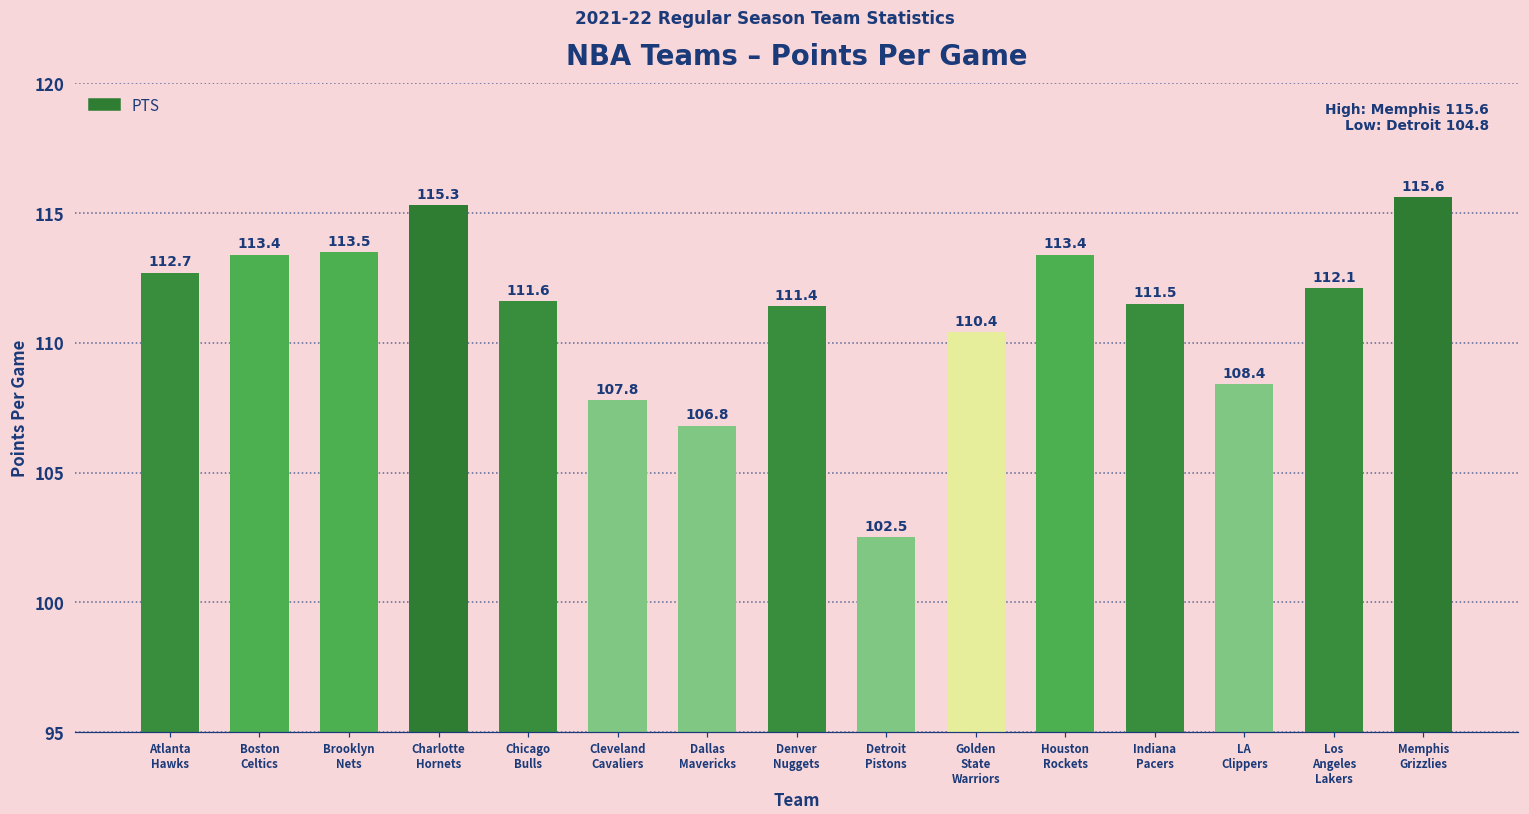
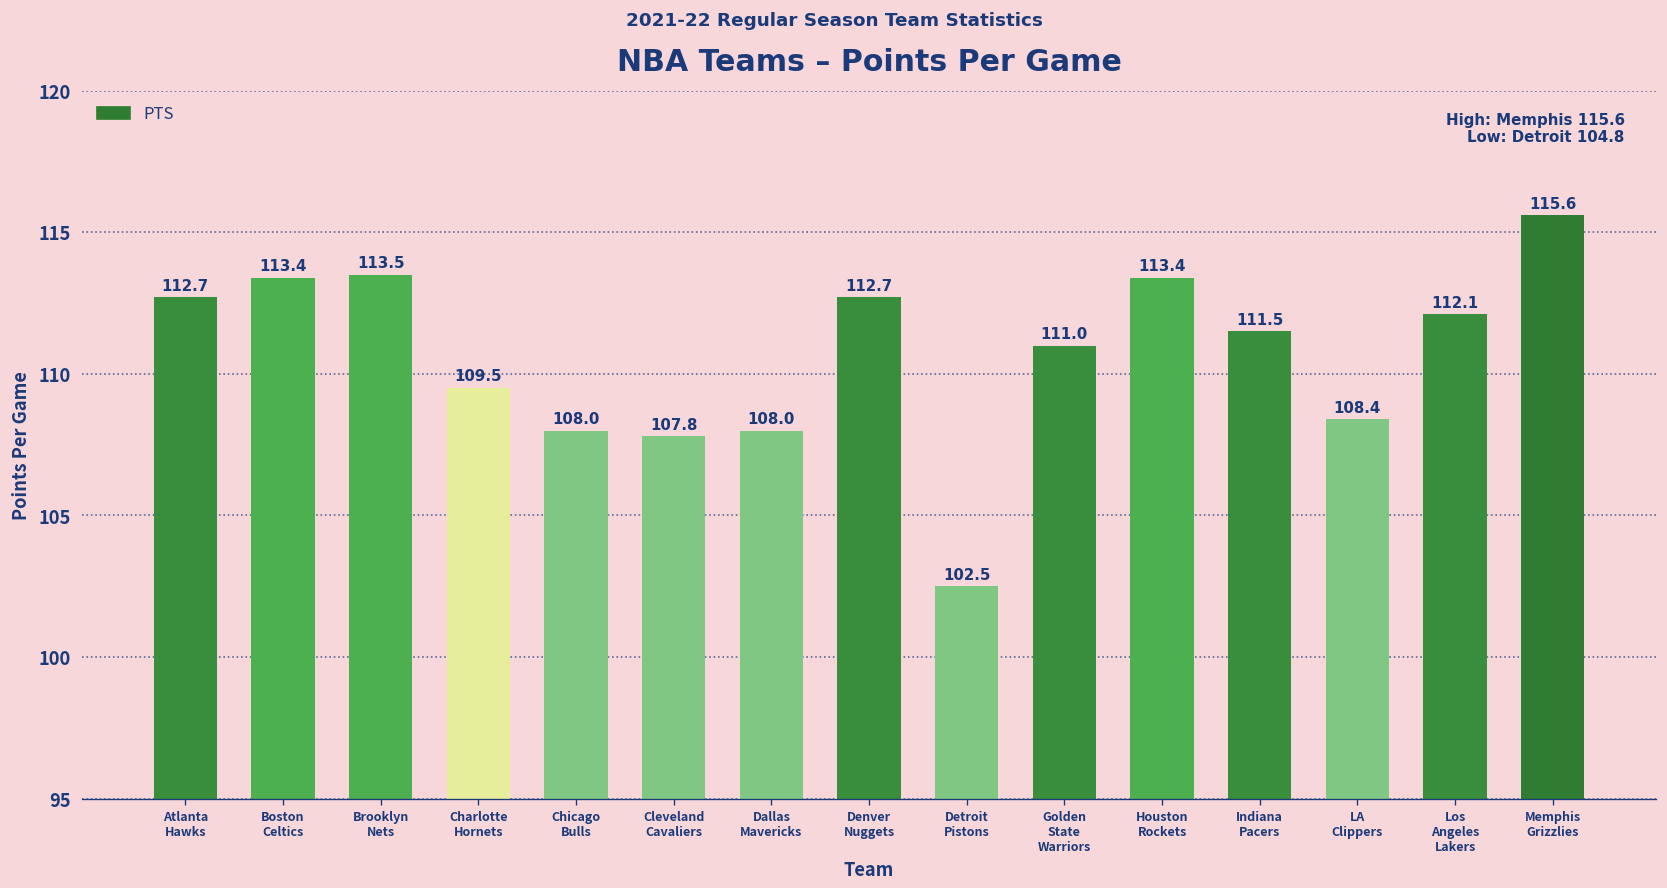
Charlotte Hornets: 115.3 -> 109.5
Chicago Bulls: 111.6 -> 108.0
Dallas Mavericks: 106.8 -> 108.0
Denver Nuggets: 111.4 -> 112.7
Golden State Warriors: 110.4 -> 111.0
